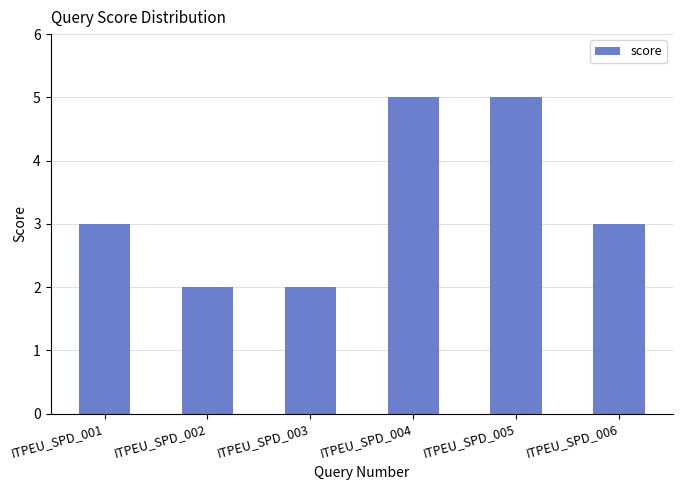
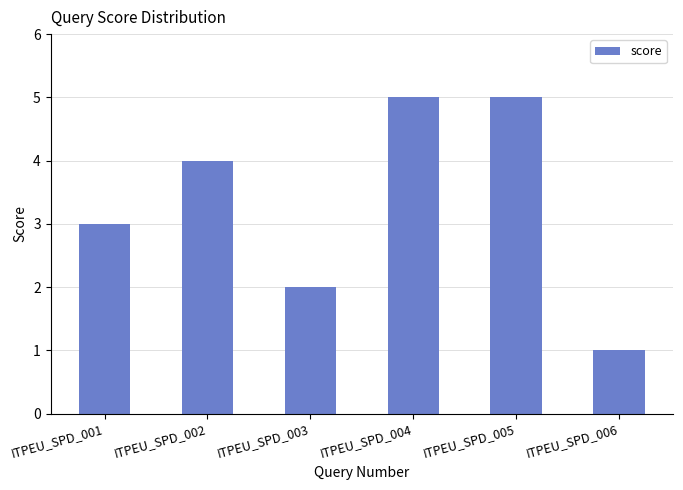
ITPEU_SPD_002: 2 -> 4
ITPEU_SPD_006: 3 -> 1
